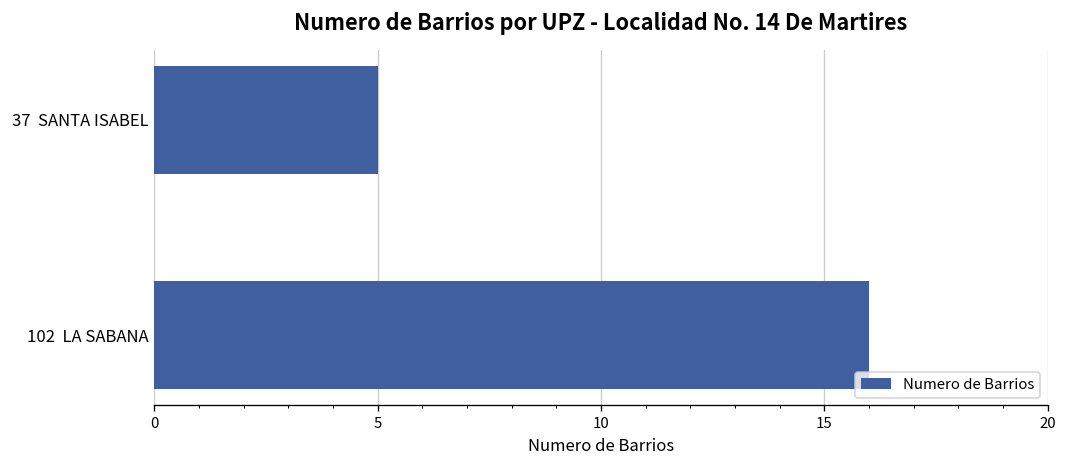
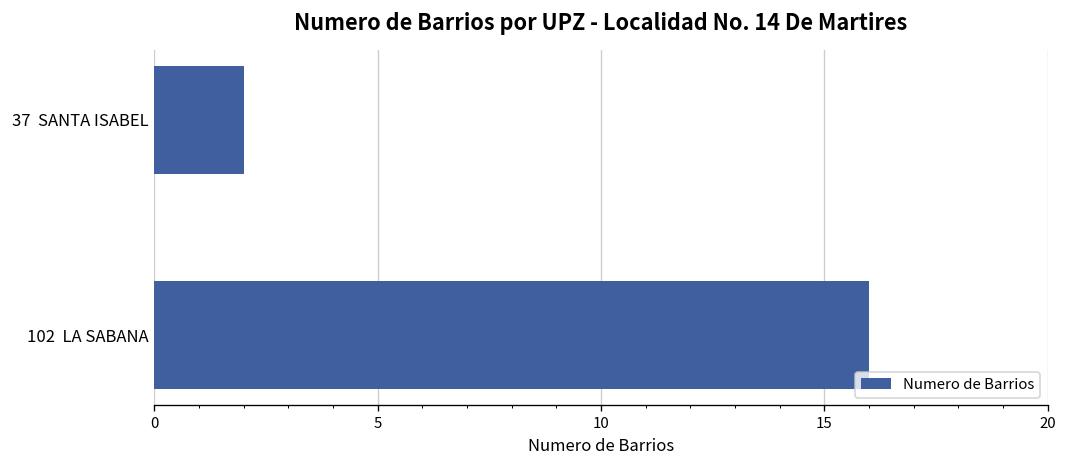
37 SANTA ISABEL: 5 -> 2
